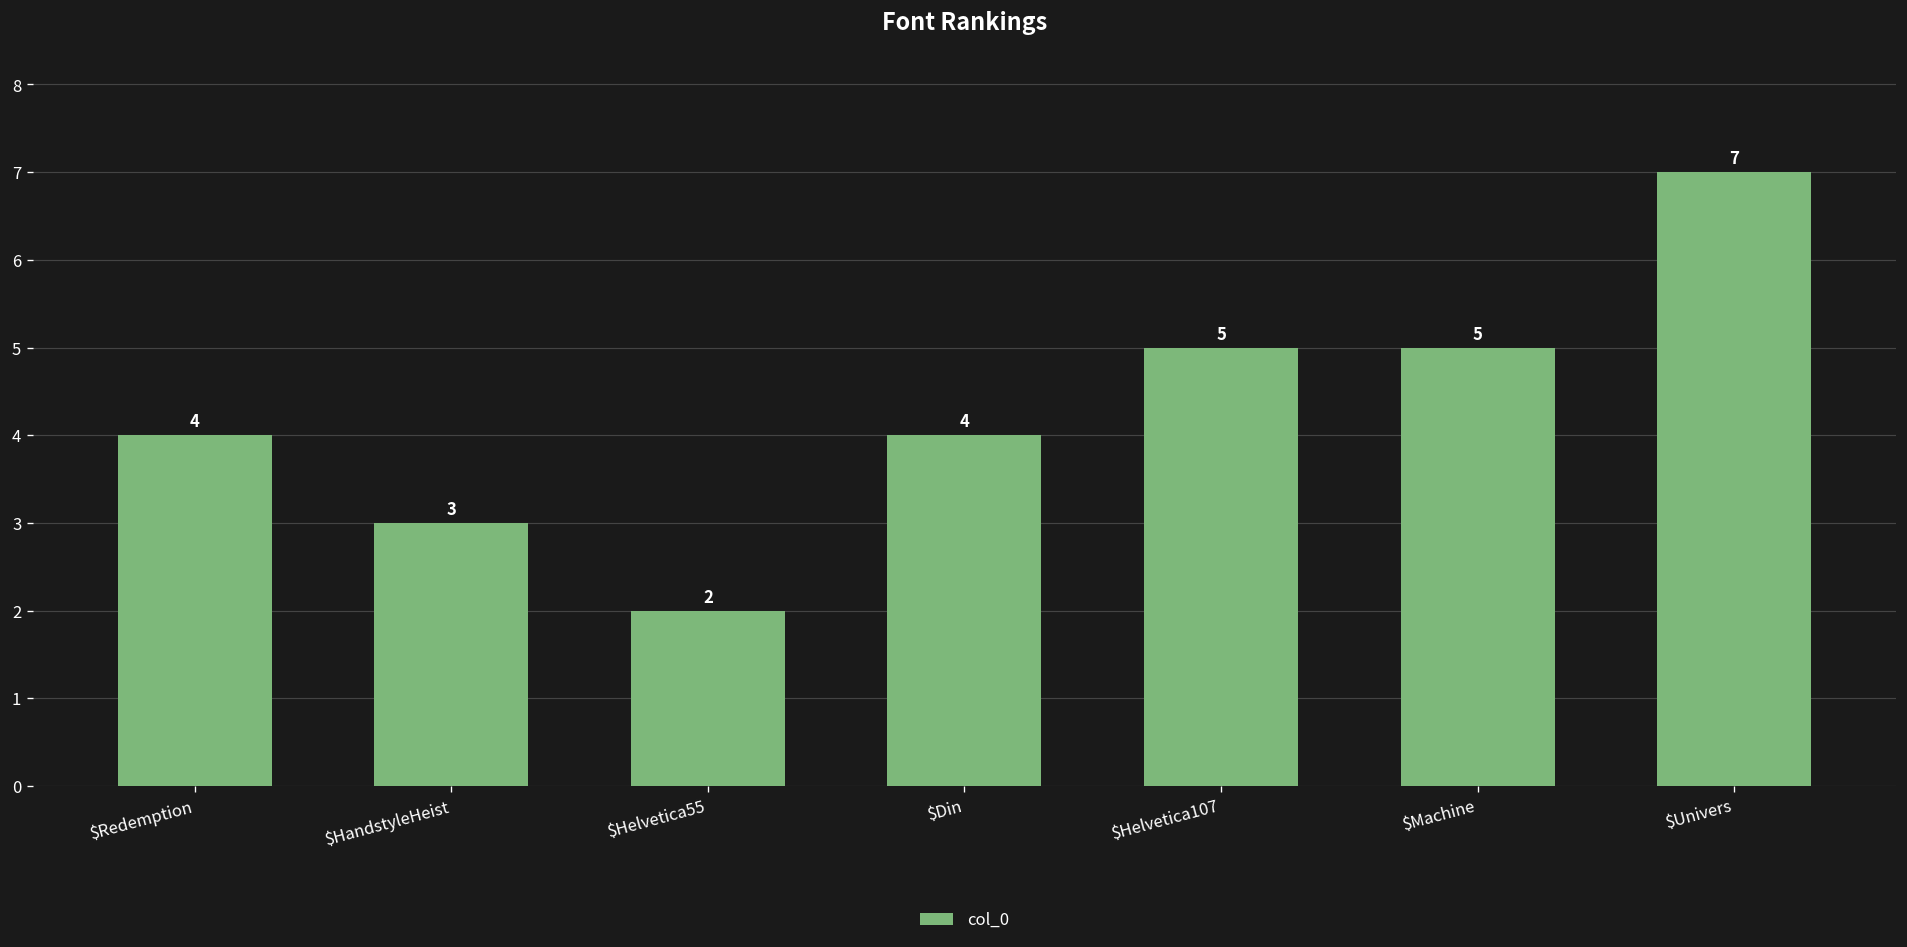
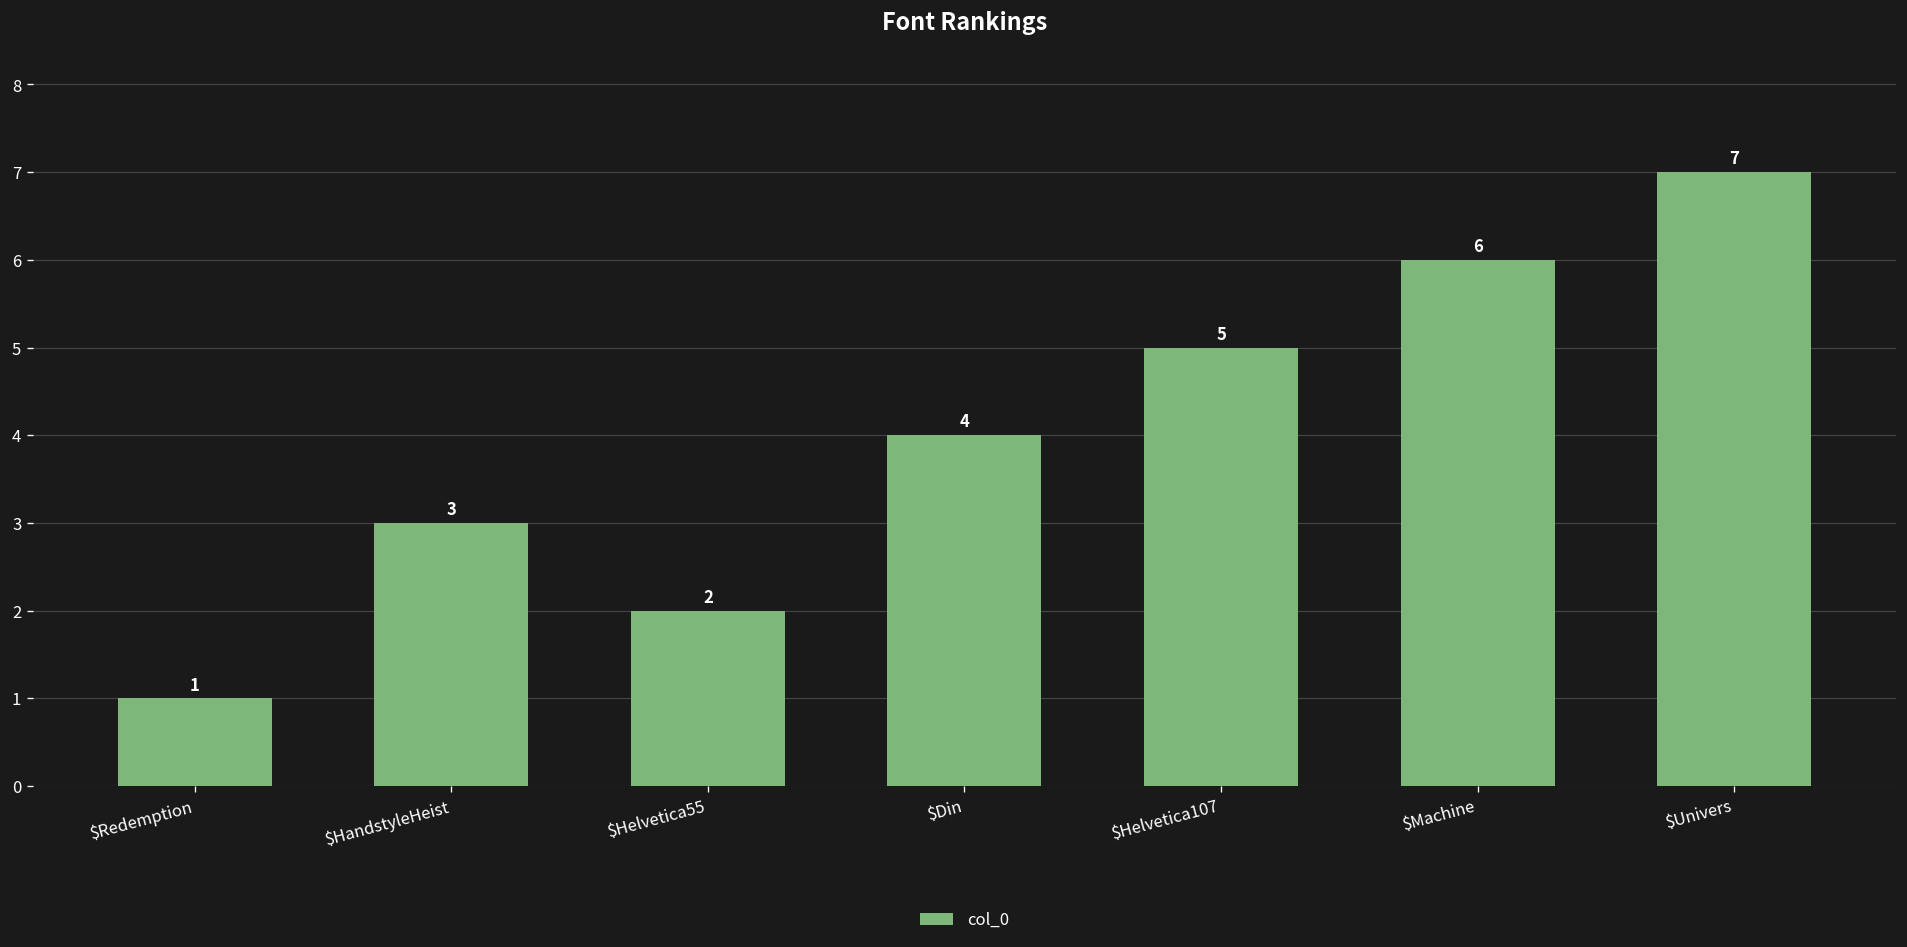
$Redemption: 4 -> 1
$Machine: 5 -> 6
